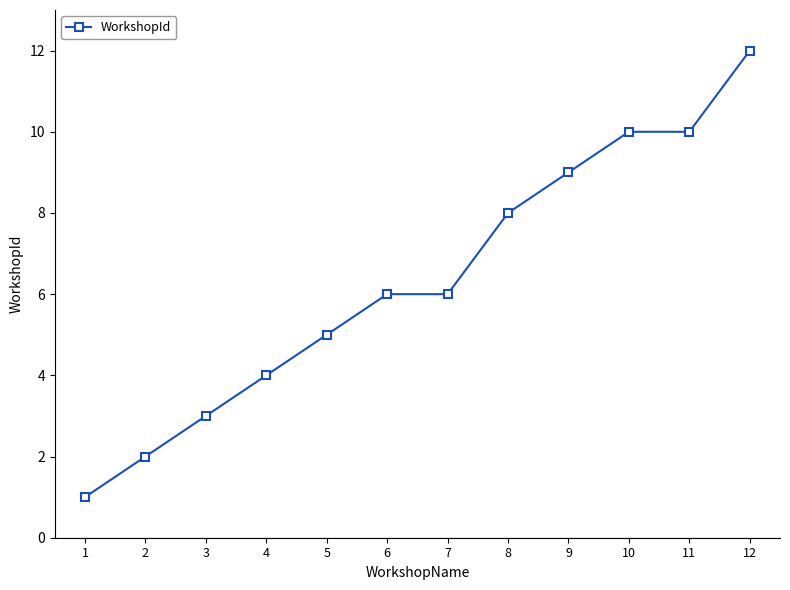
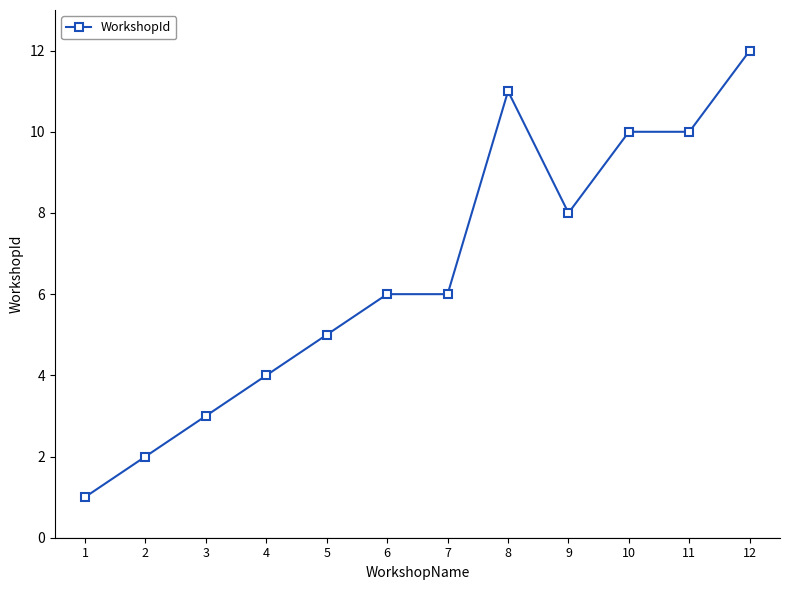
8: 8 -> 11
9: 9 -> 8
